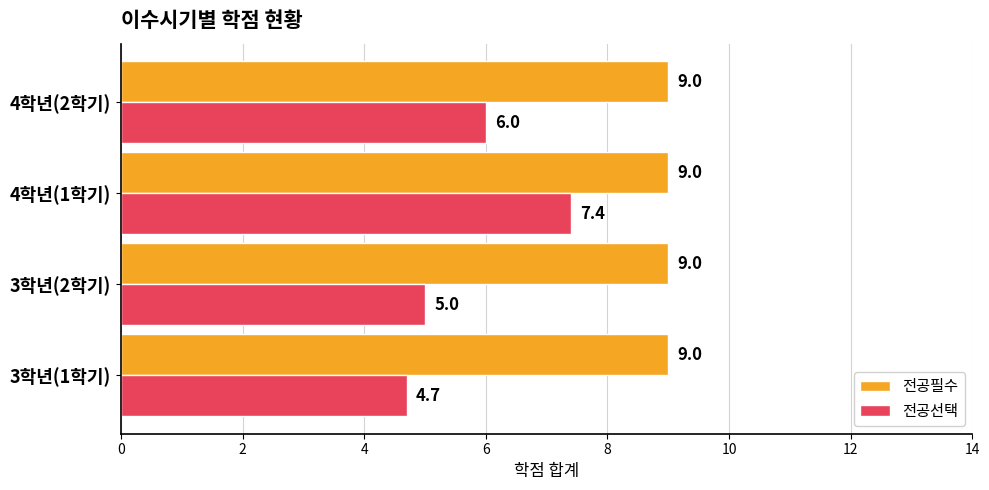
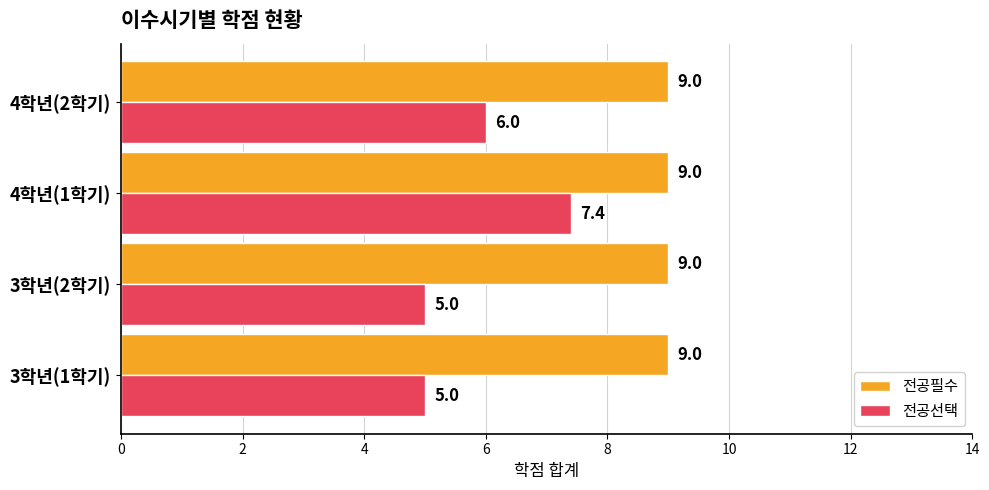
전공선택, 3학년(1학기): 4.7 -> 5.0
